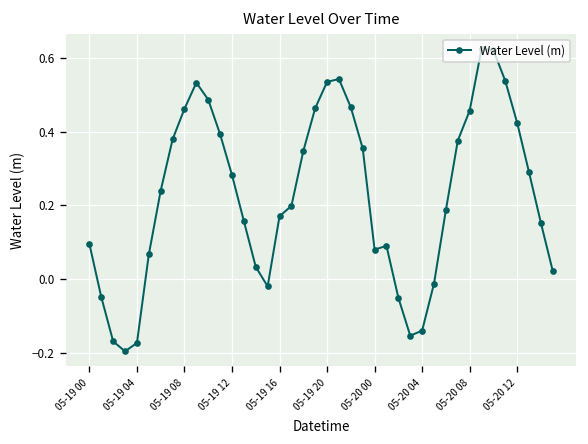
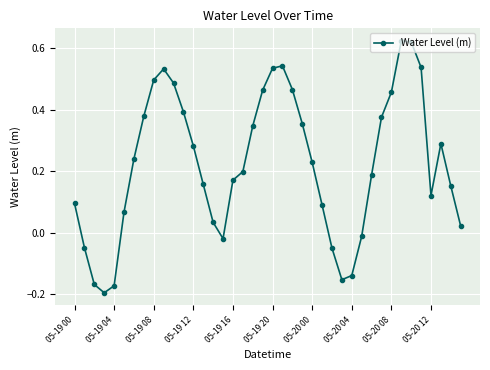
05-19 08: 0.46 -> 0.50
05-20 00: 0.08 -> 0.23
05-20 12: 0.42 -> 0.12
